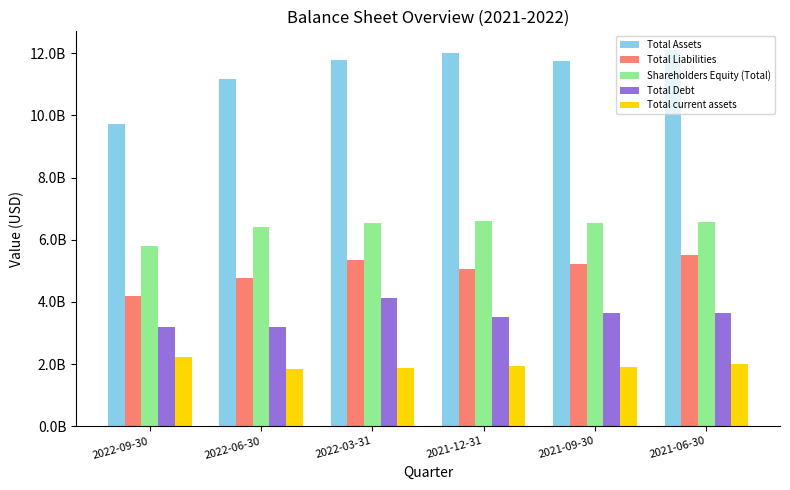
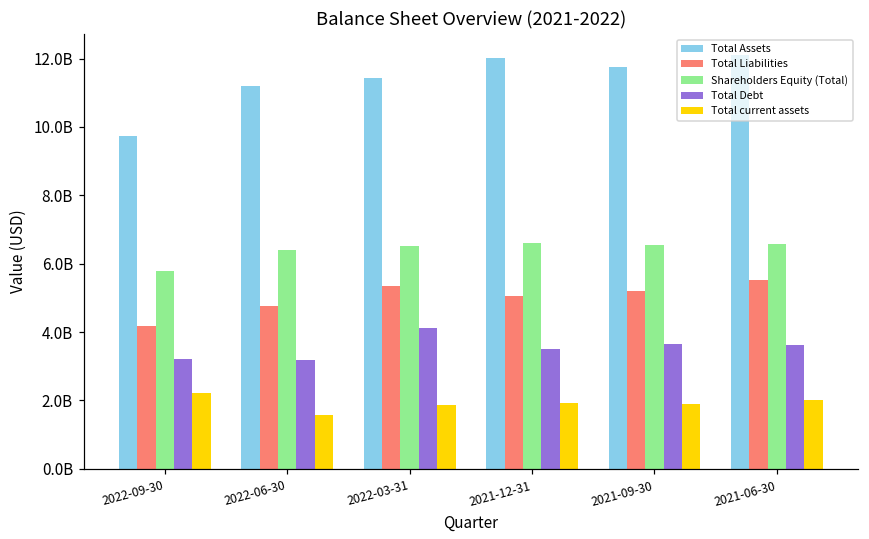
Total current assets, 2022-06-30: 1800000000 -> 1600000000
Total Assets, 2022-03-31: 11800000000 -> 11400000000
